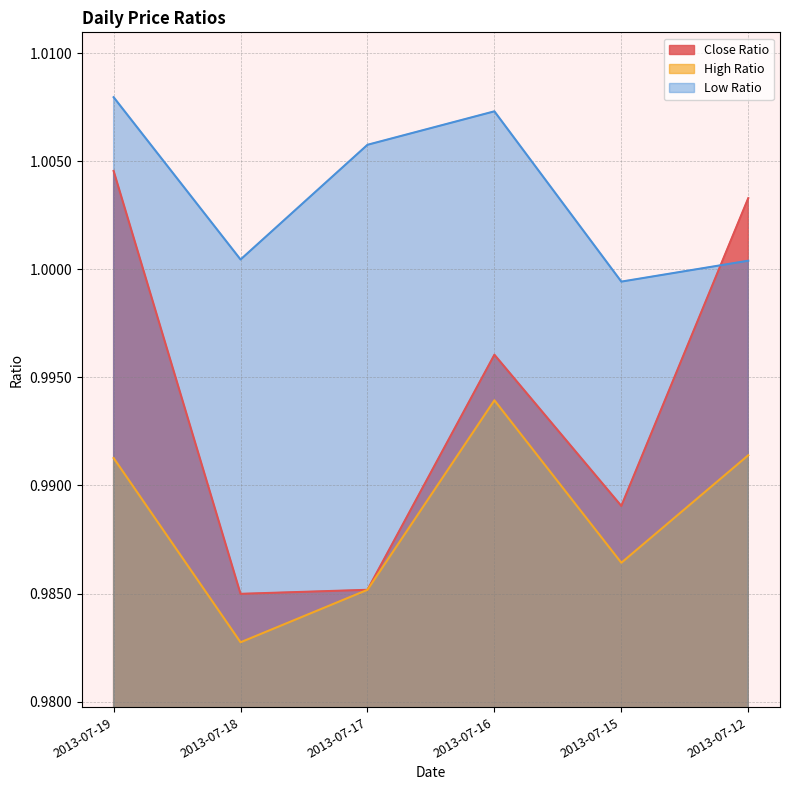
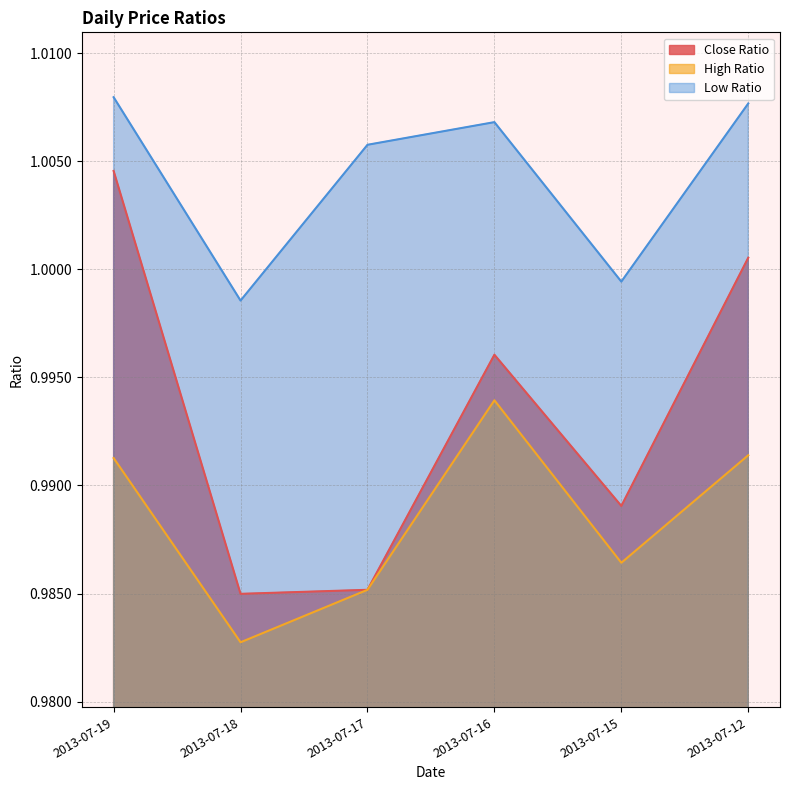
Low Ratio, 2013-07-18: 1.0004 -> 0.9985
Low Ratio, 2013-07-16: 1.0073 -> 1.0068
Close Ratio, 2013-07-12: 1.0033 -> 1.0005
Low Ratio, 2013-07-12: 1.0004 -> 1.0077
